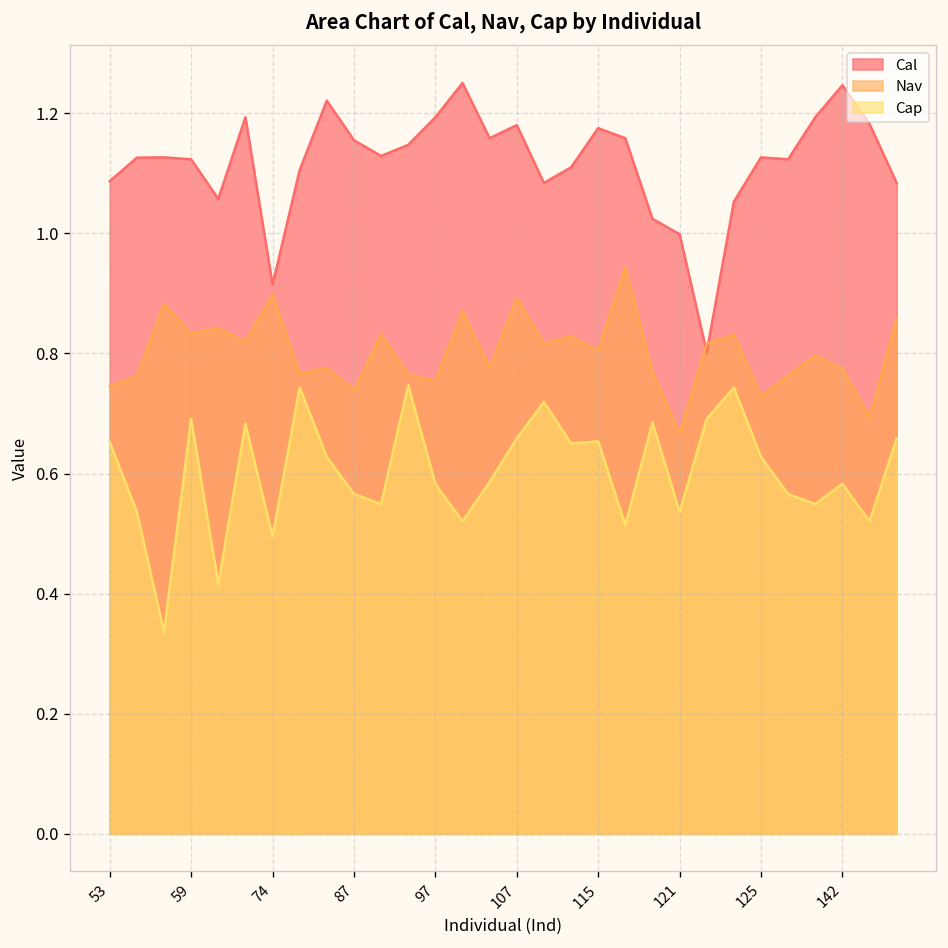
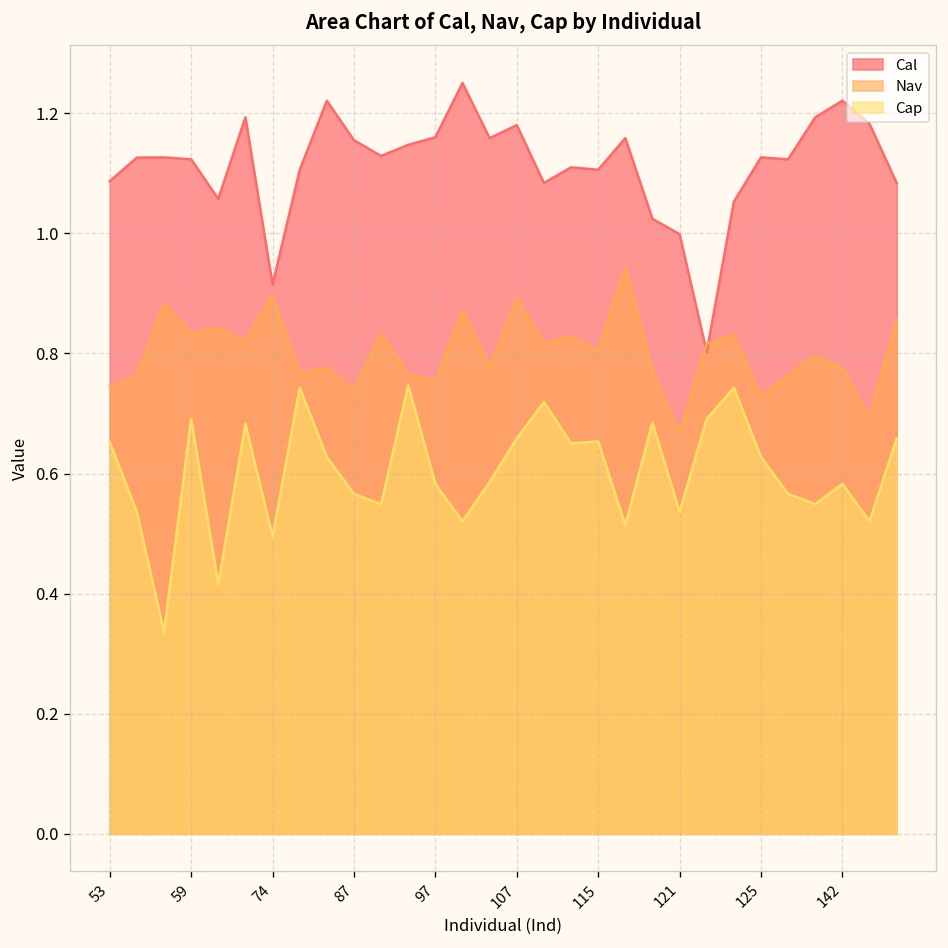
Cal, 97: 1.19 -> 1.16
Cal, 115: 1.18 -> 1.11
Cal, 142: 1.25 -> 1.22
